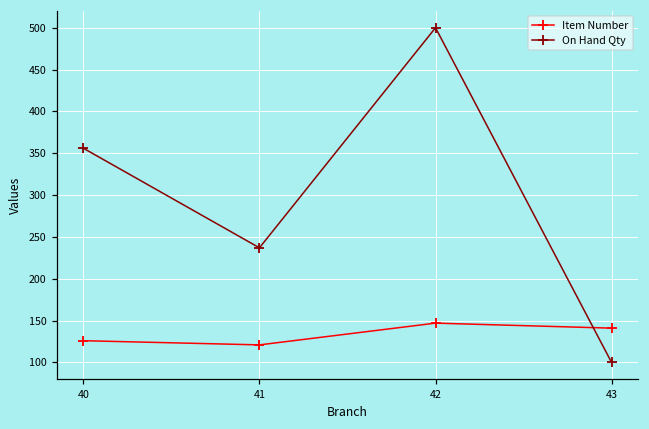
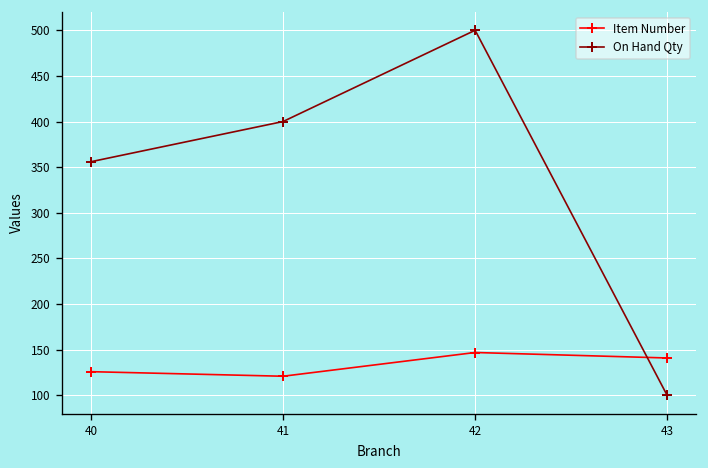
On Hand Qty, 41: 240 -> 400
